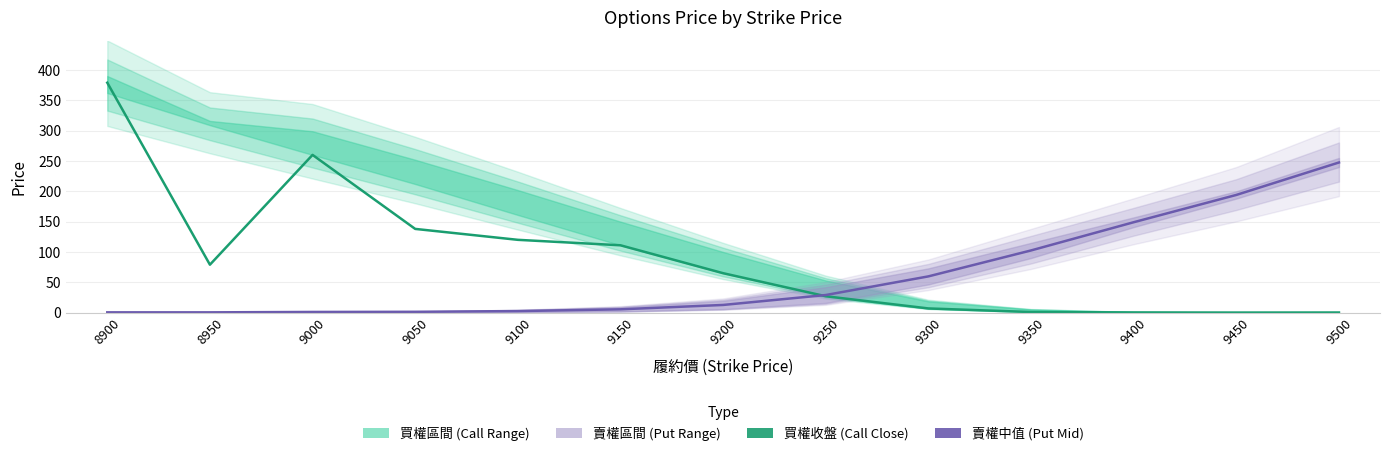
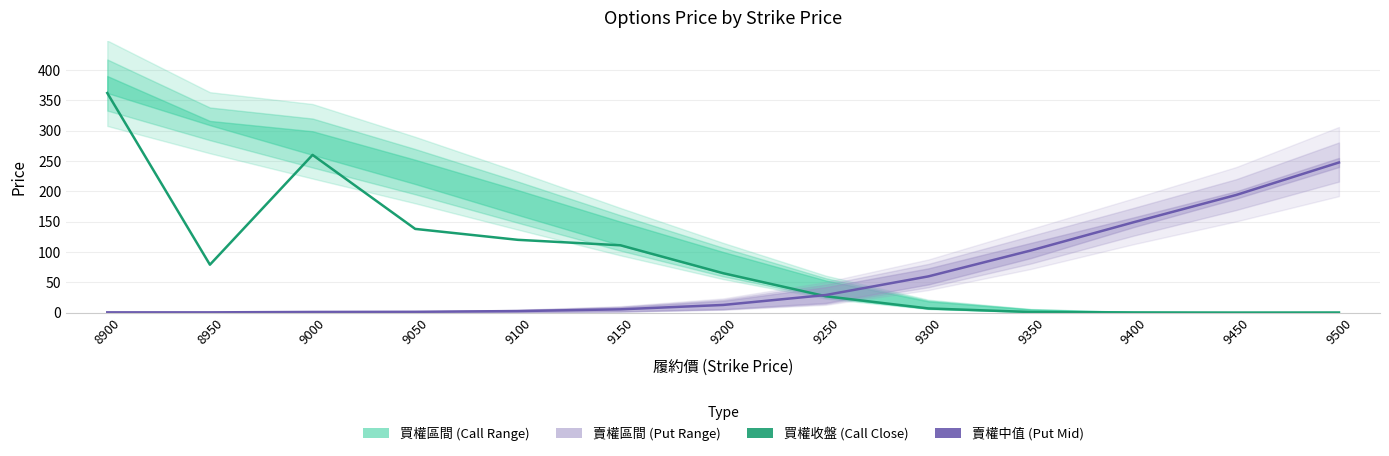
買權收盤 (Call Close), 8900: 380 -> 360
